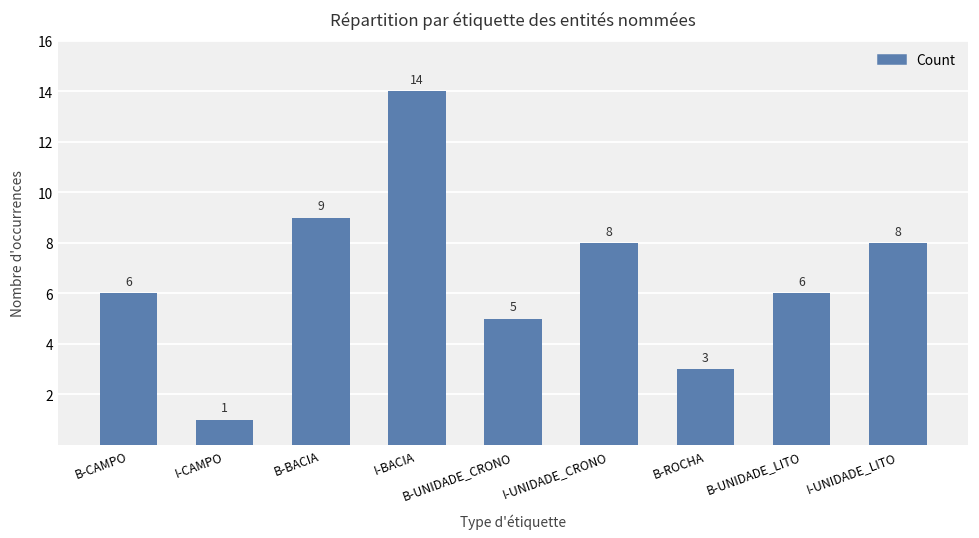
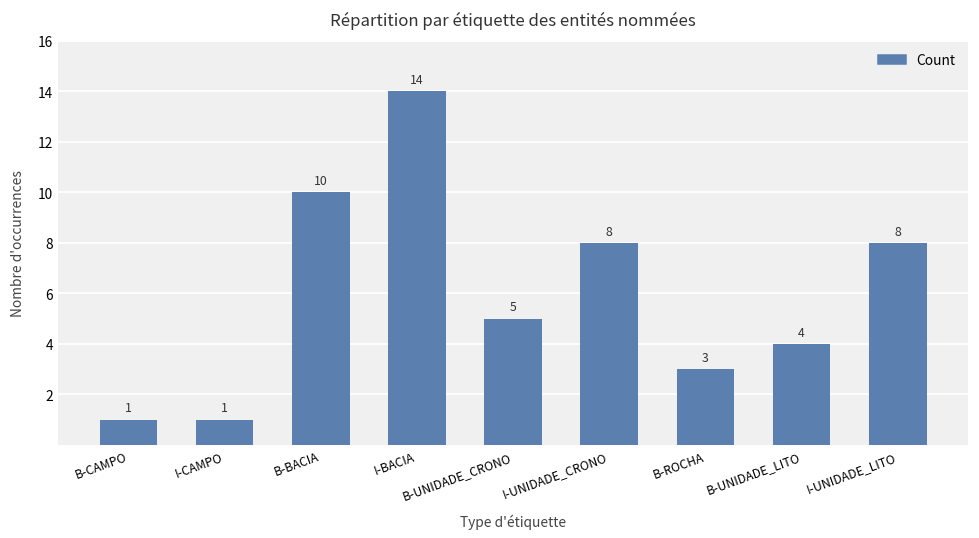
B-CAMPO: 6 -> 1
B-BACIA: 9 -> 10
B-UNIDADE_LITO: 6 -> 4
